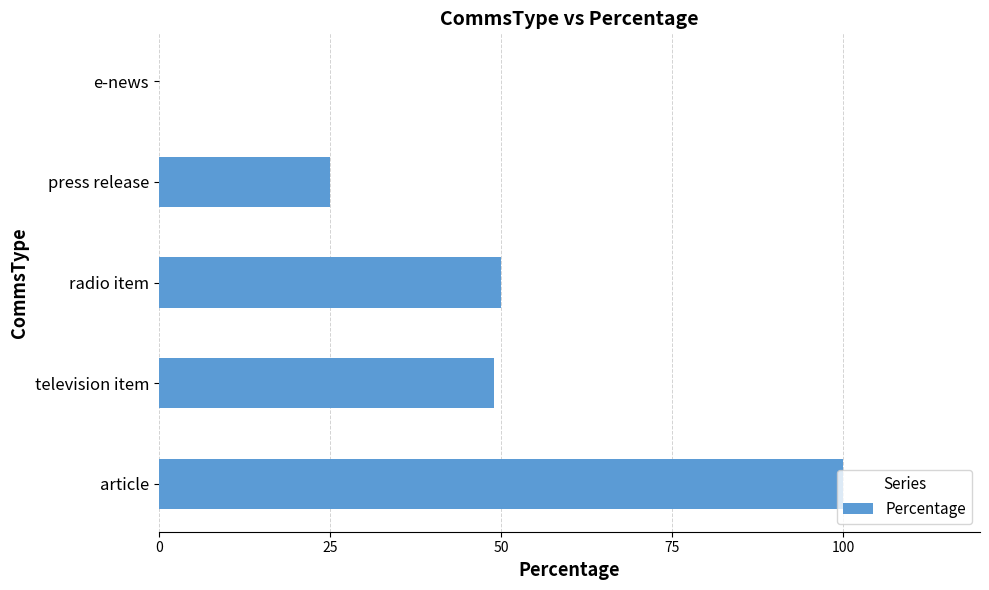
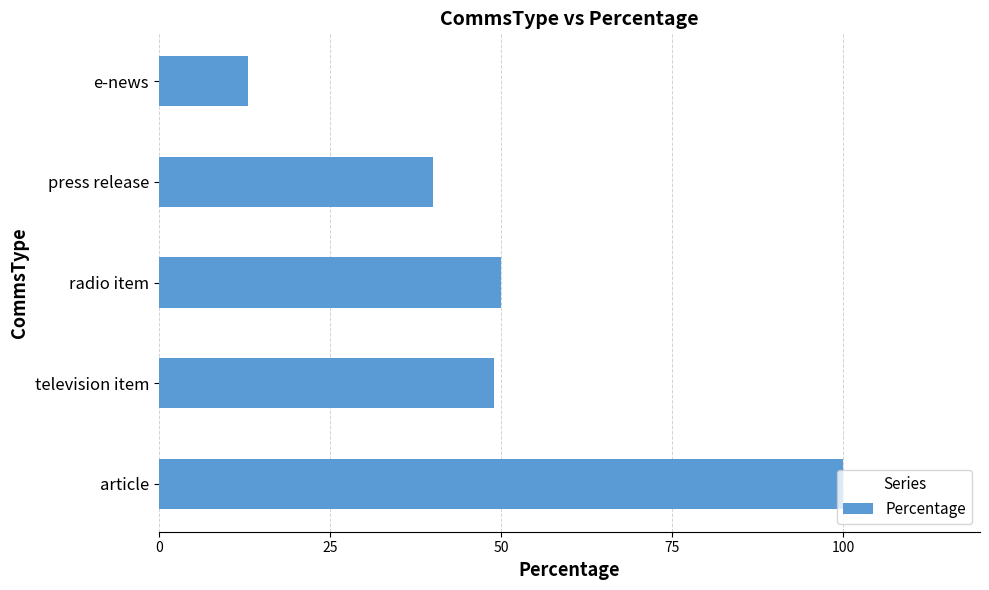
e-news: 0 -> 13
press release: 25 -> 40
